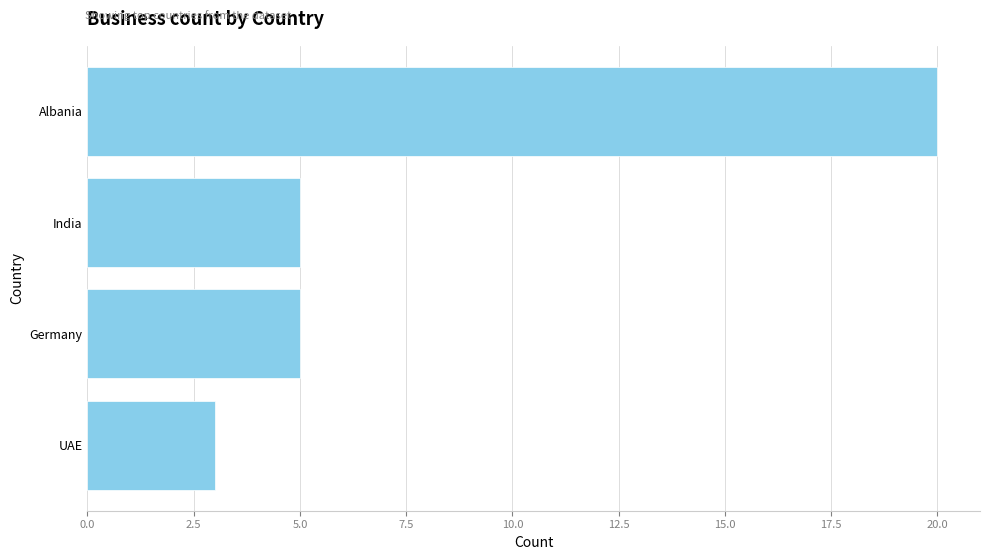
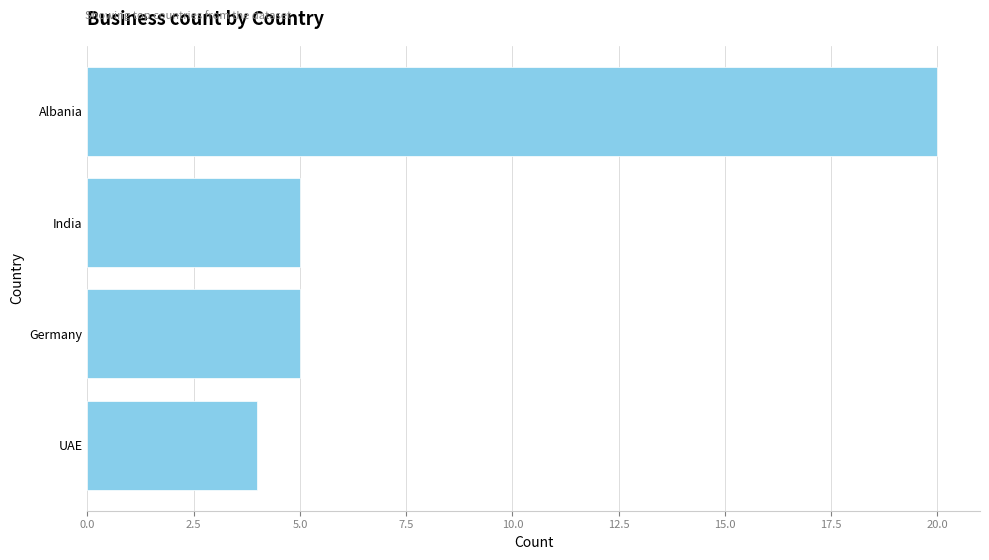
UAE: 3 -> 4
